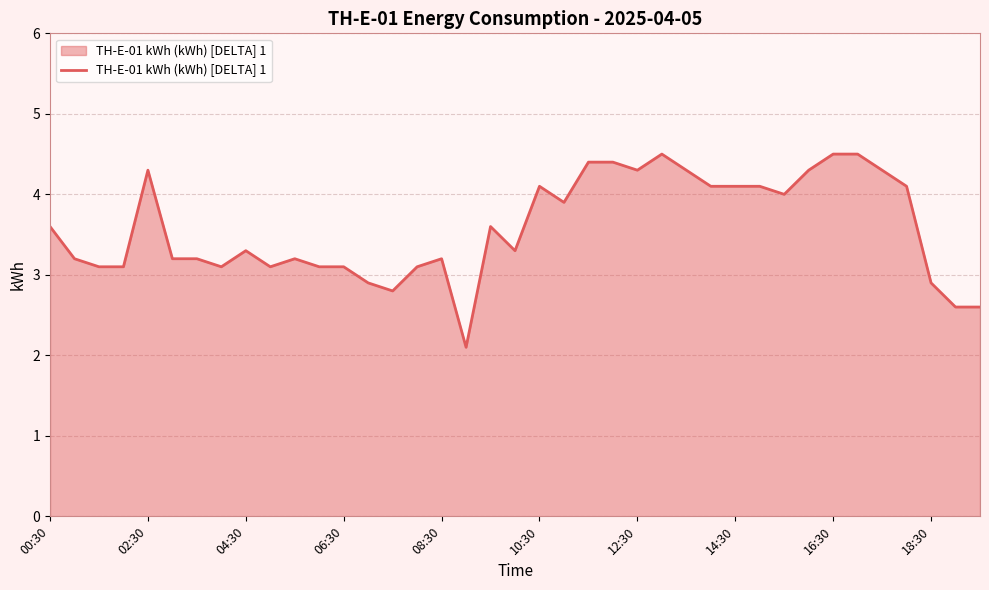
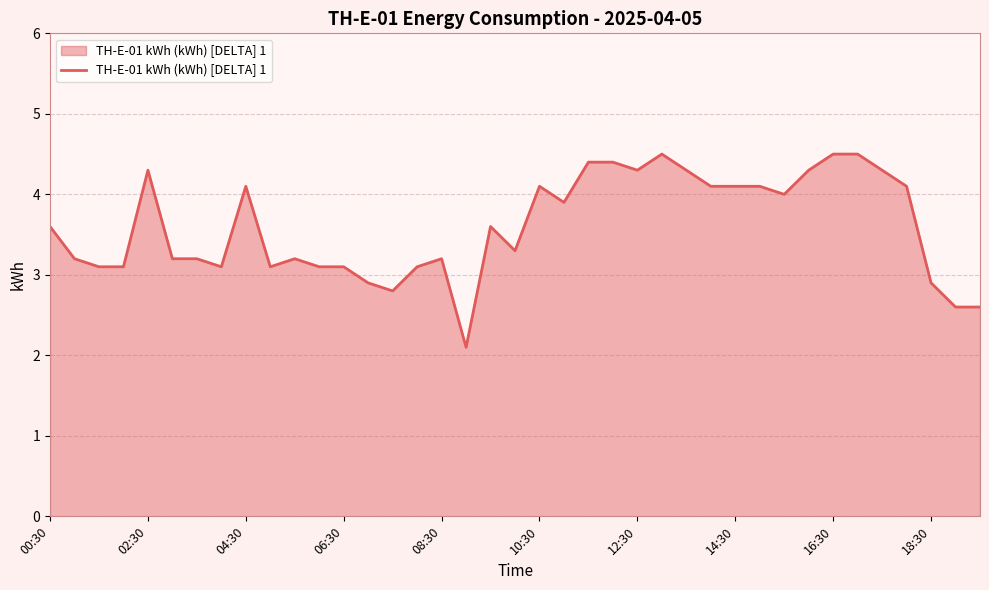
04:30: 3.3 -> 4.1
